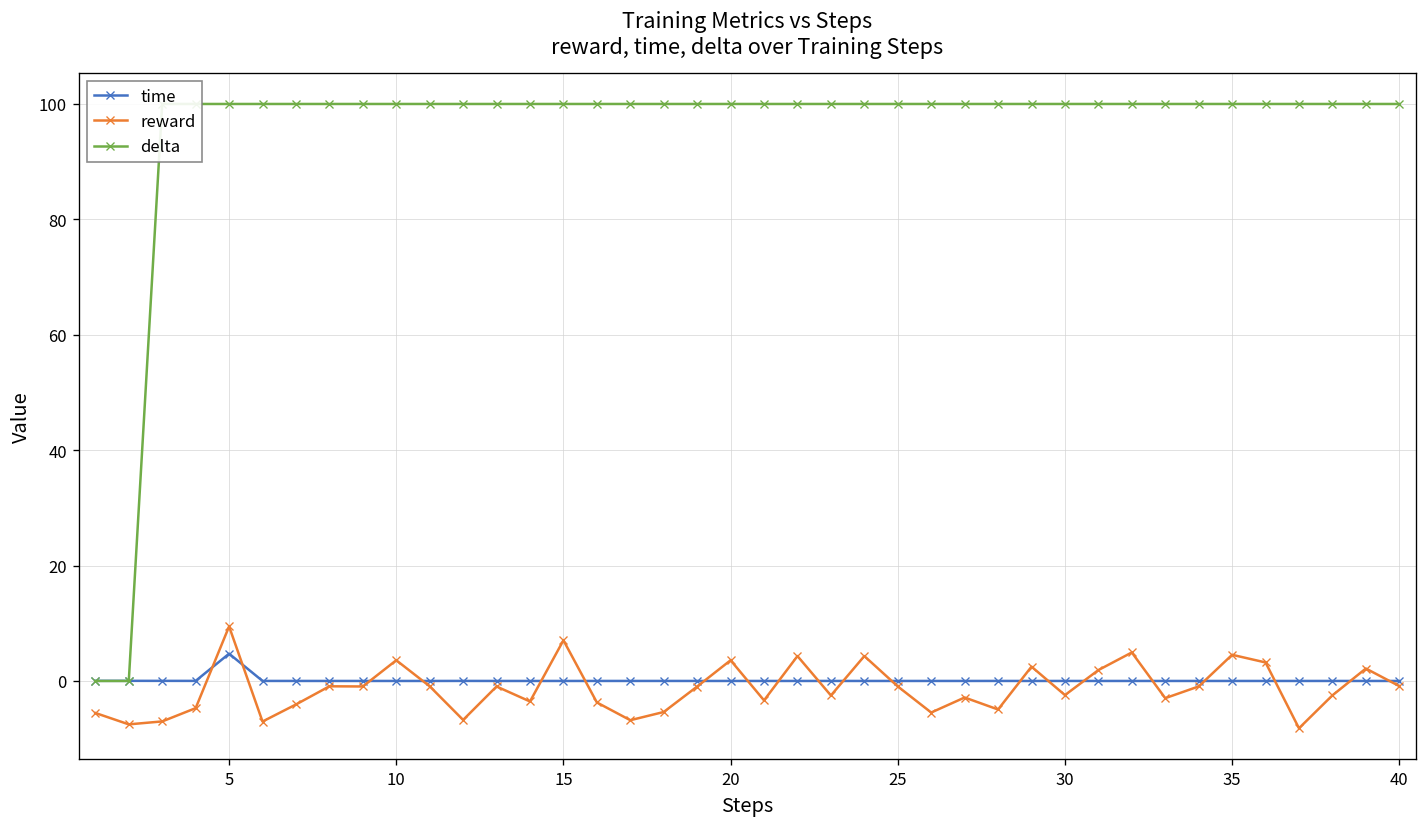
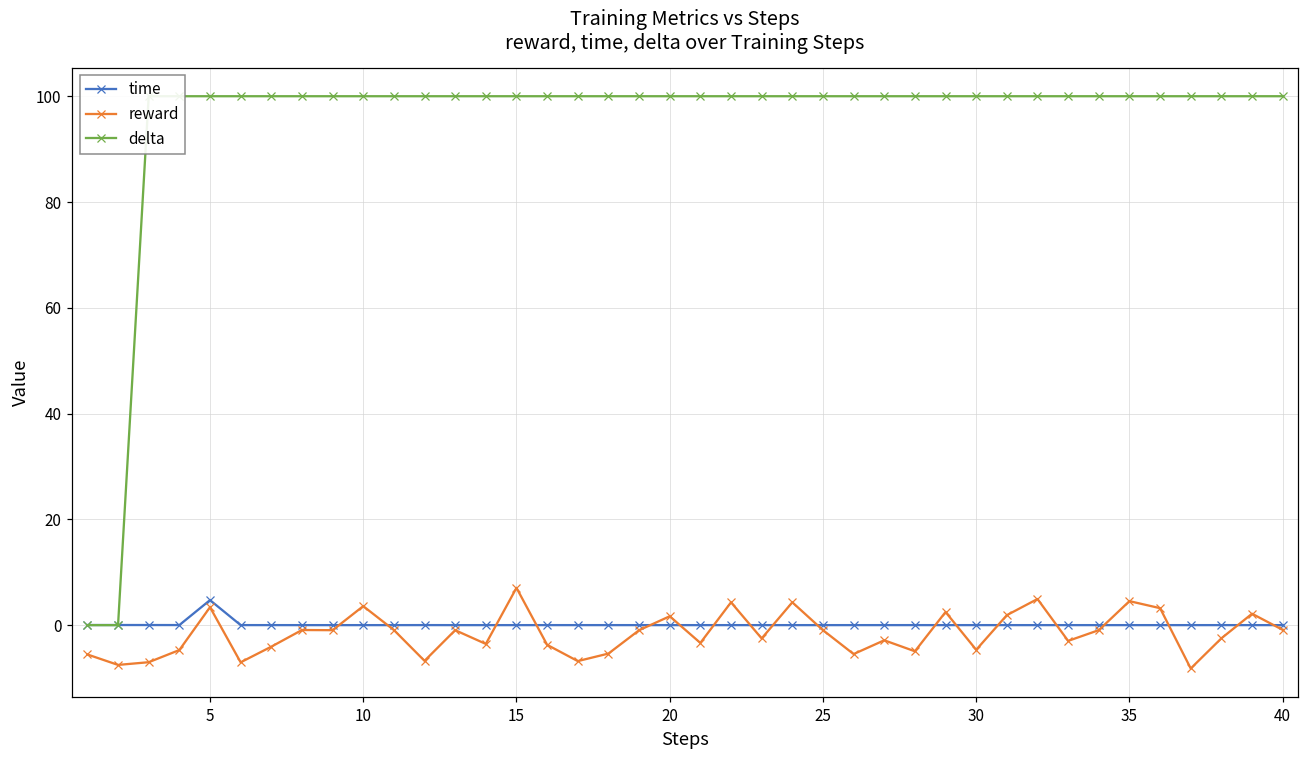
reward, 5: 9 -> 3
reward, 20: 4 -> 2
reward, 30: -2 -> -5
